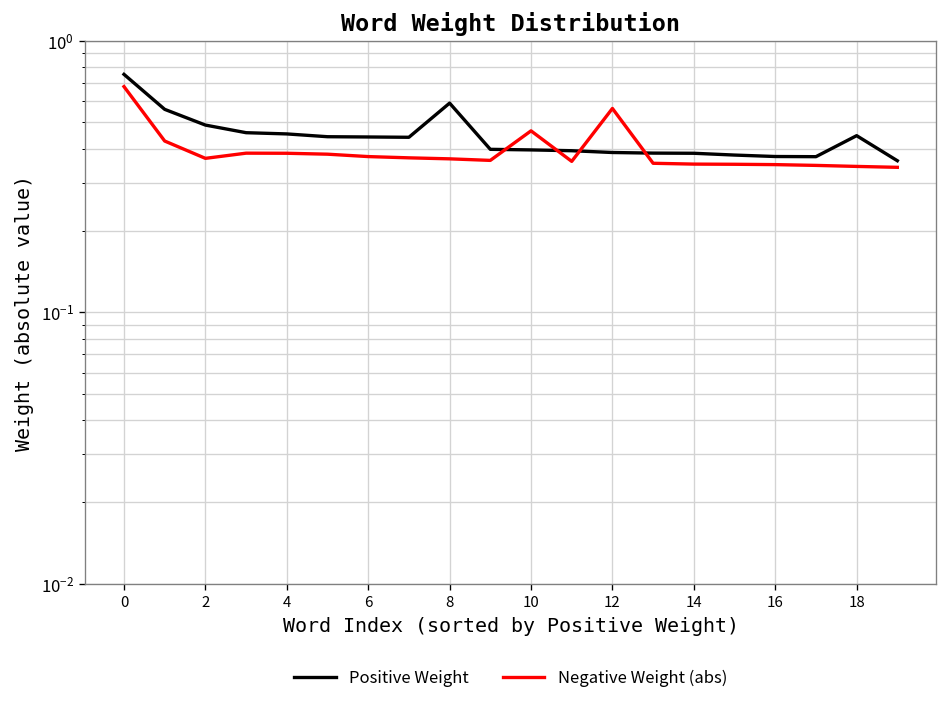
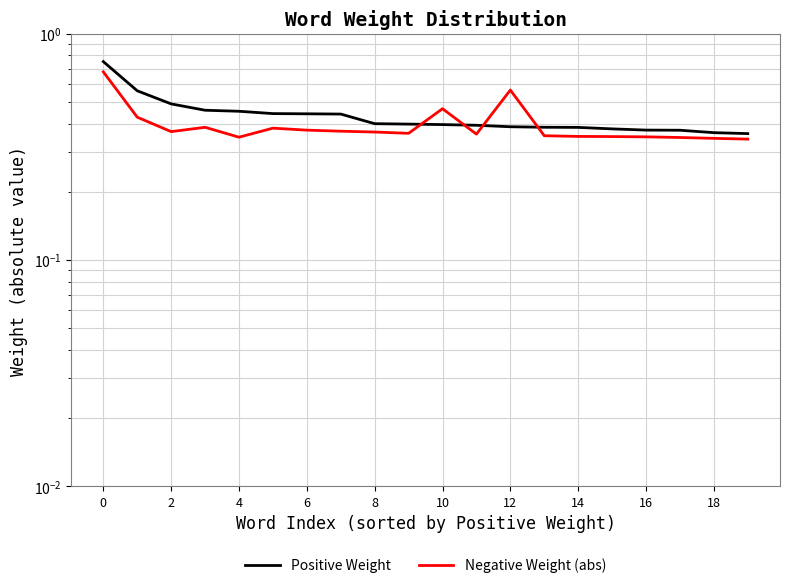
Negative Weight (abs), 4: 0.38 -> 0.35
Positive Weight, 8: 0.59 -> 0.40
Positive Weight, 18: 0.45 -> 0.36
